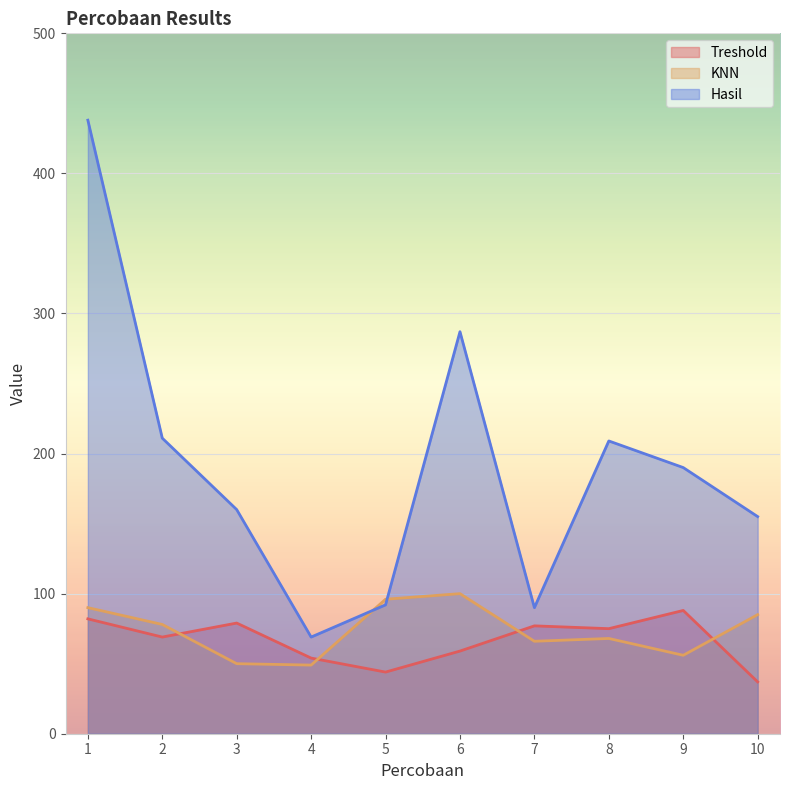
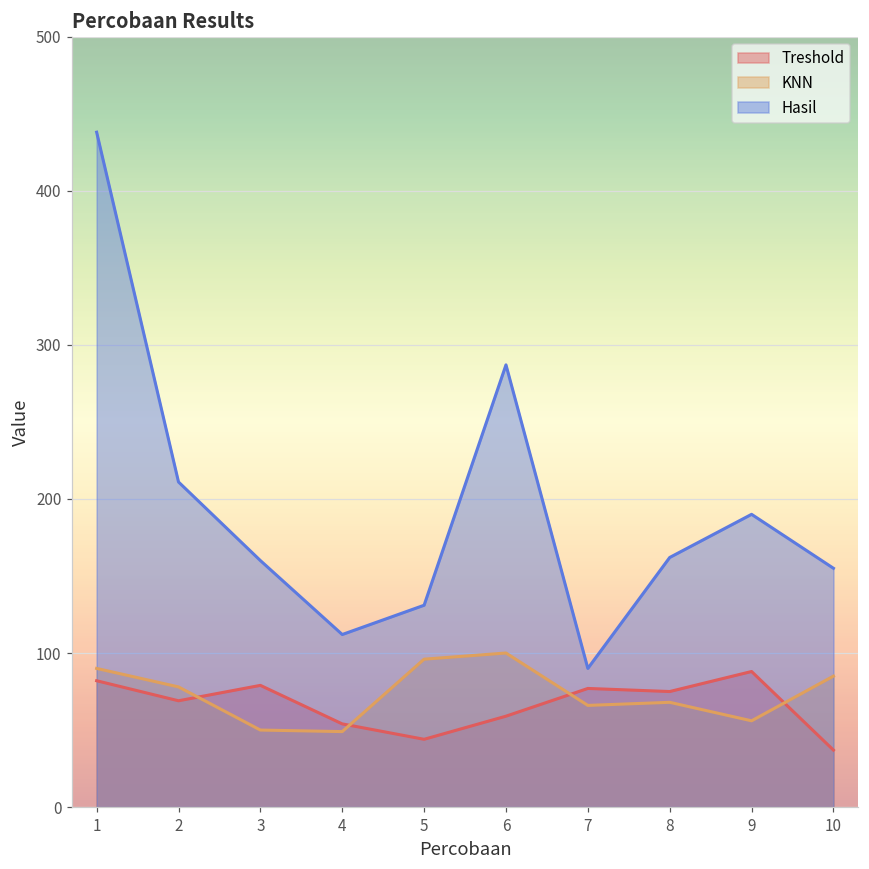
Hasil, 4: 69 -> 112
Hasil, 5: 92 -> 131
Hasil, 8: 209 -> 162
